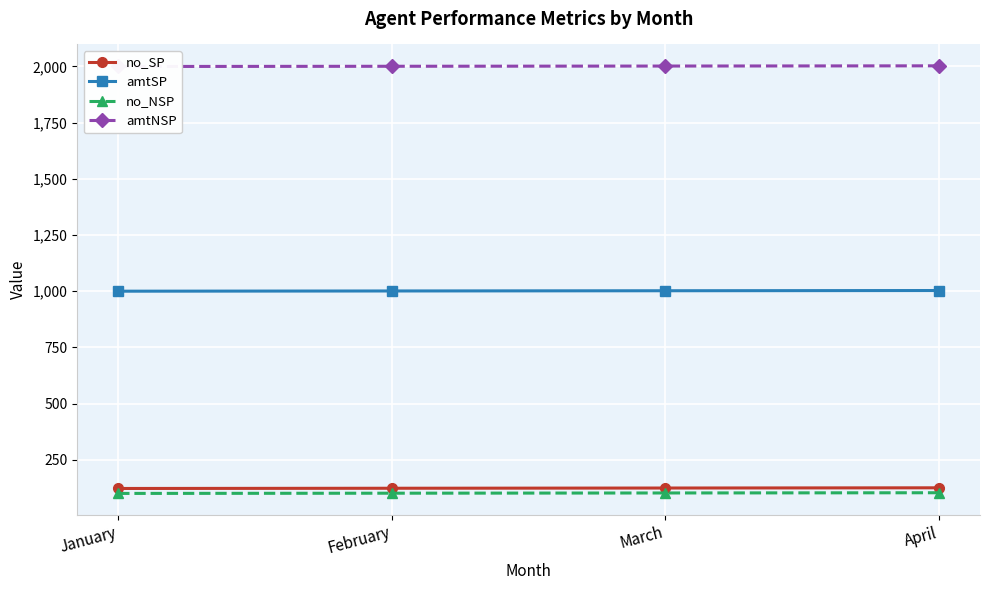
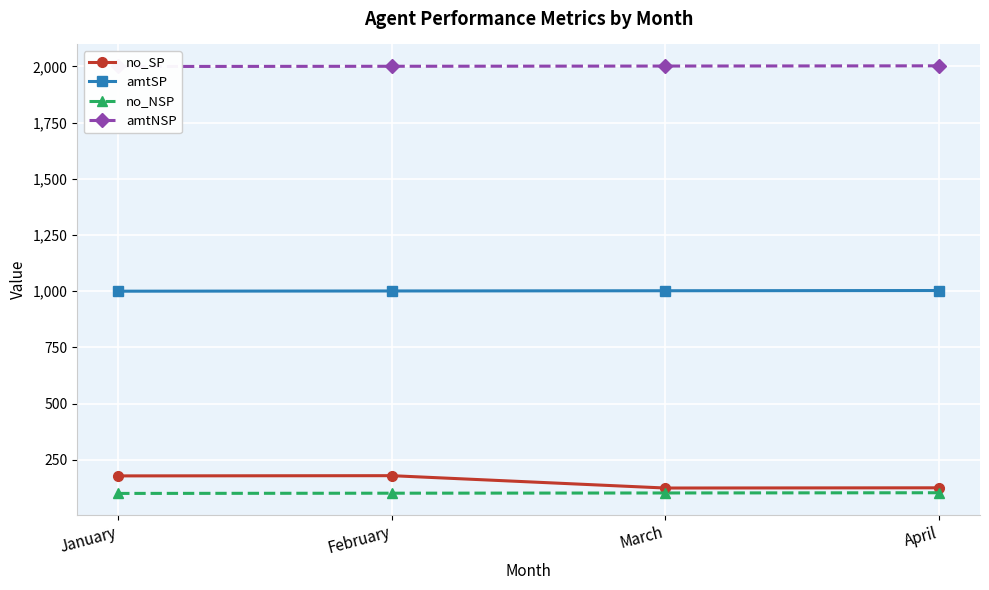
no_SP, January: 120 -> 180
no_SP, February: 120 -> 180
